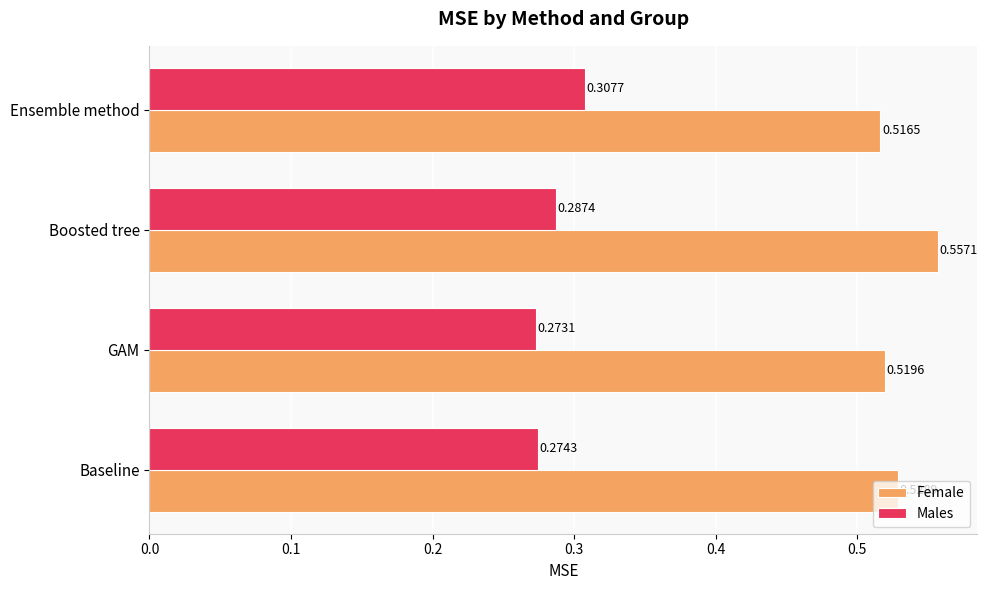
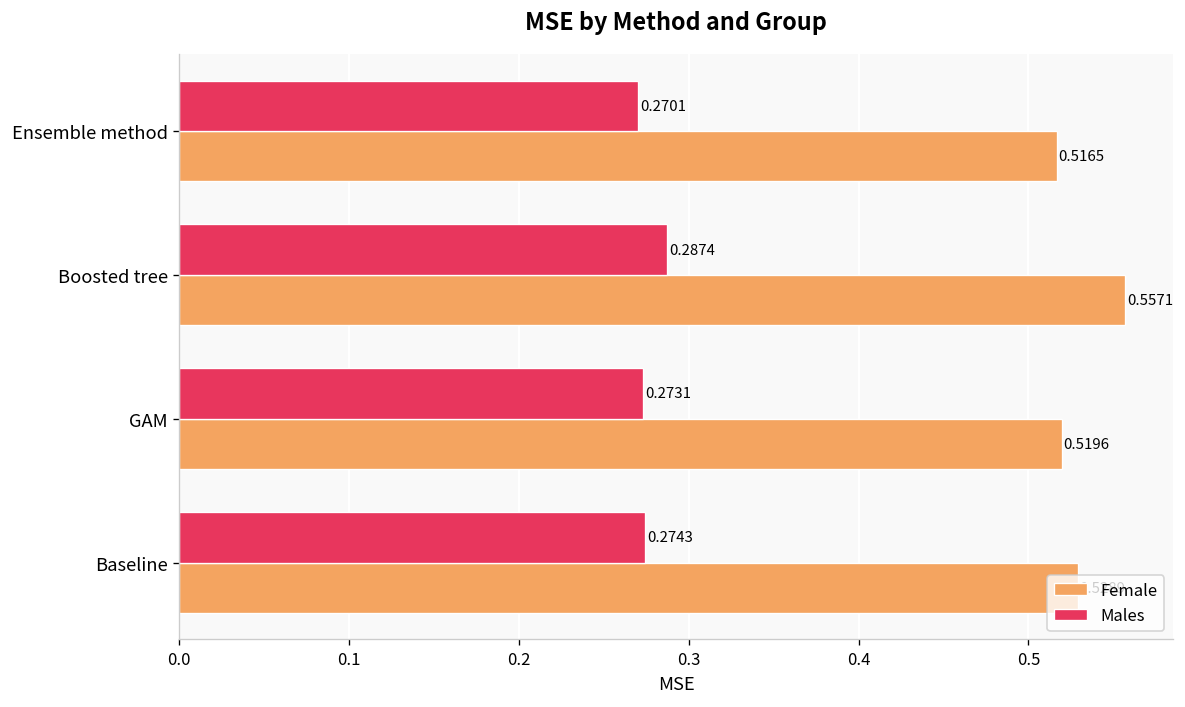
Males, Ensemble method: 0.3077 -> 0.2701
